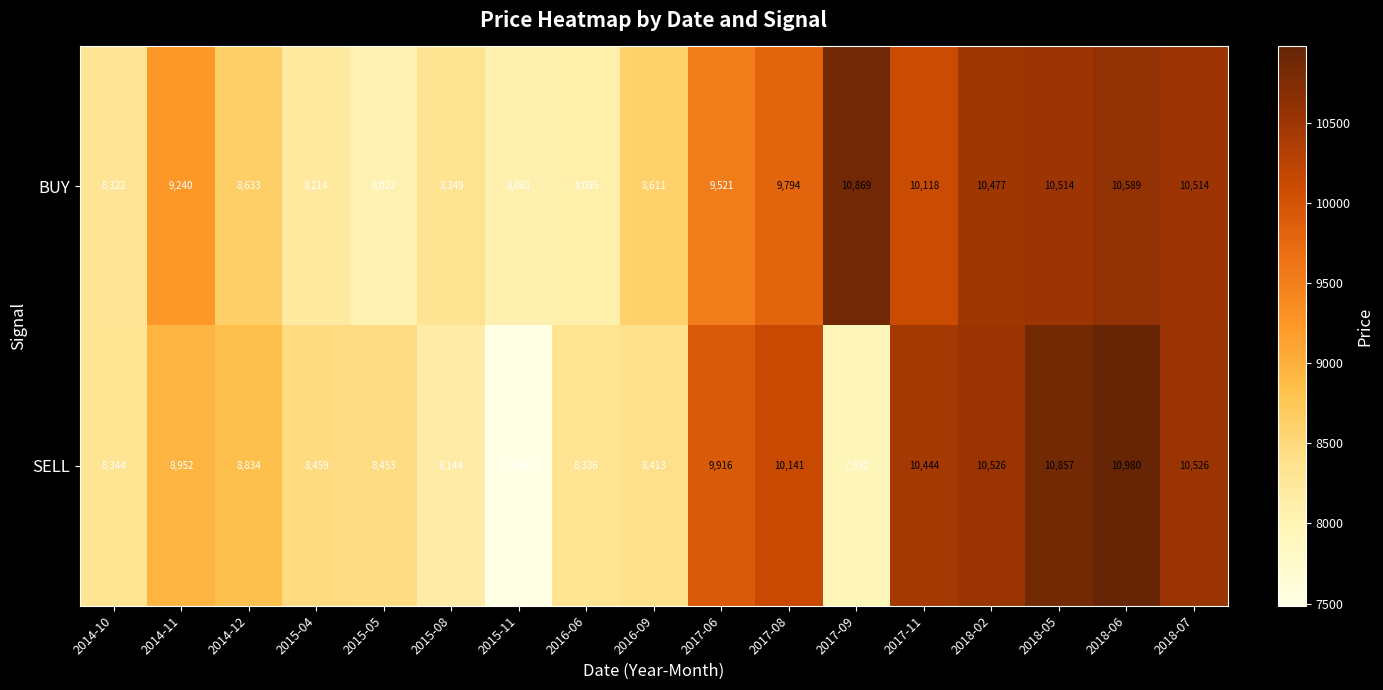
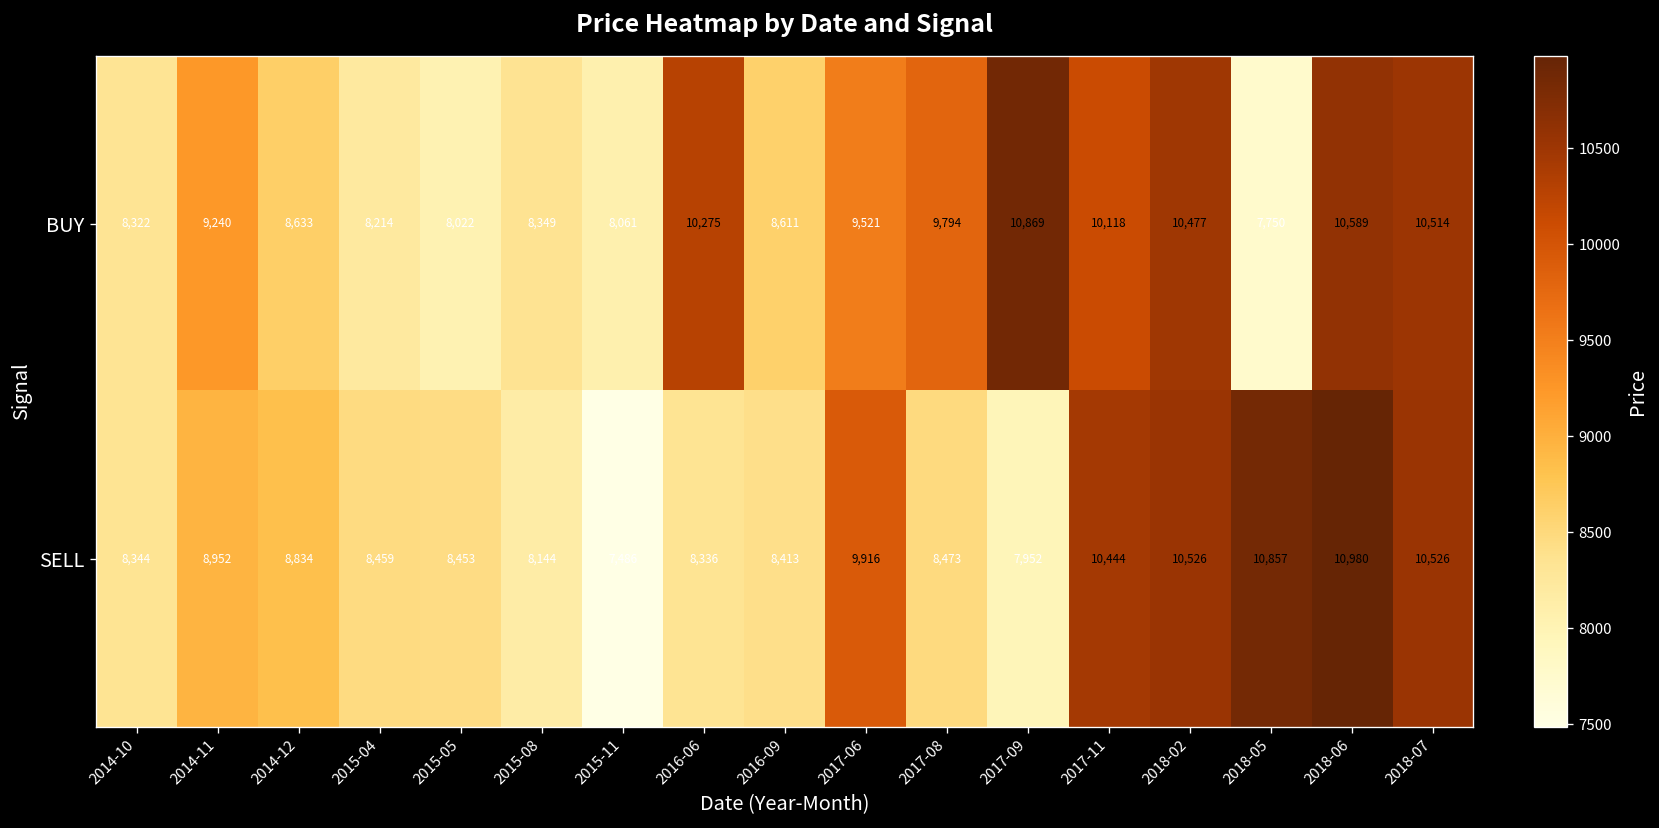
BUY, 2016-06: 8,095 -> 10,275
BUY, 2018-05: 10,514 -> 7,750
SELL, 2017-08: 10,141 -> 8,473
